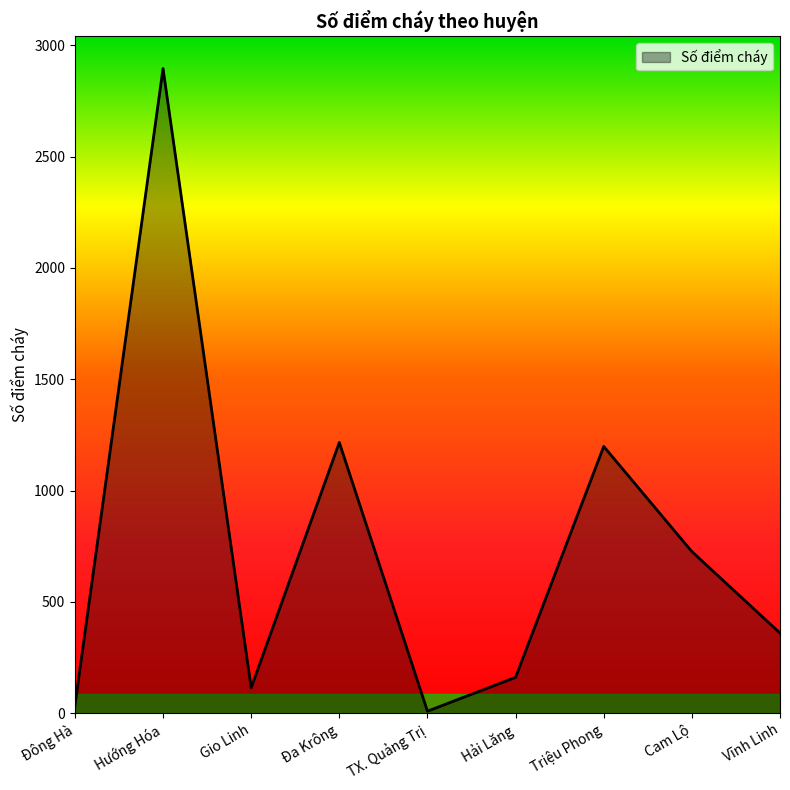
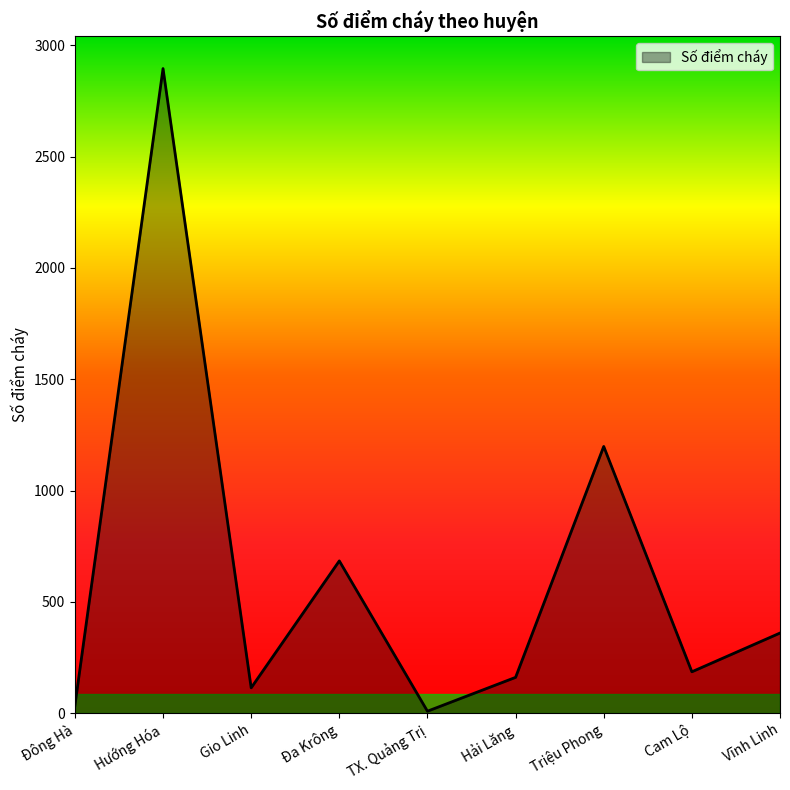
Đa Krông: 1220 -> 680
Cam Lộ: 730 -> 190
